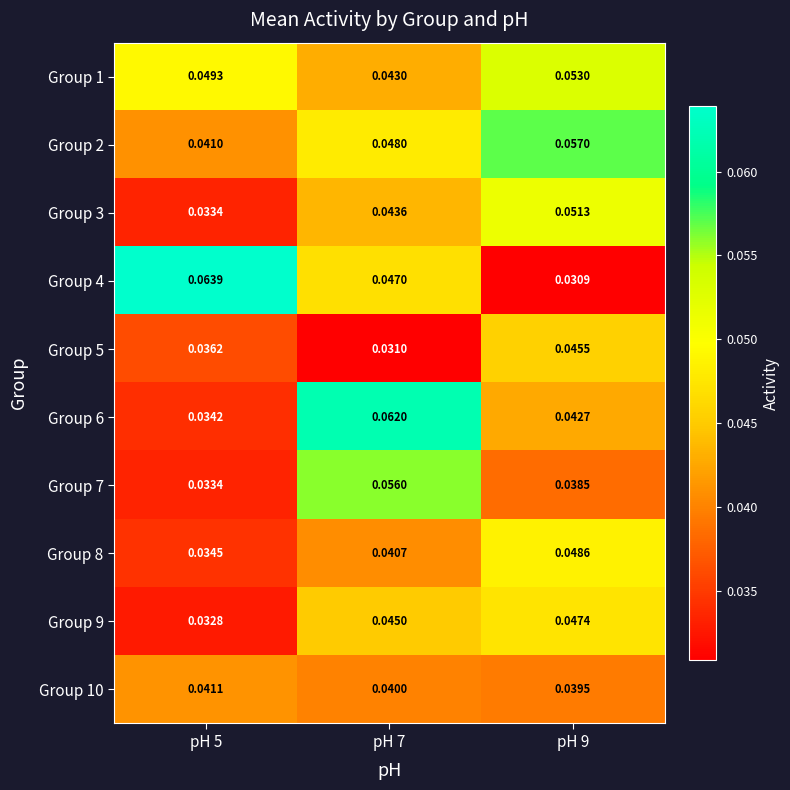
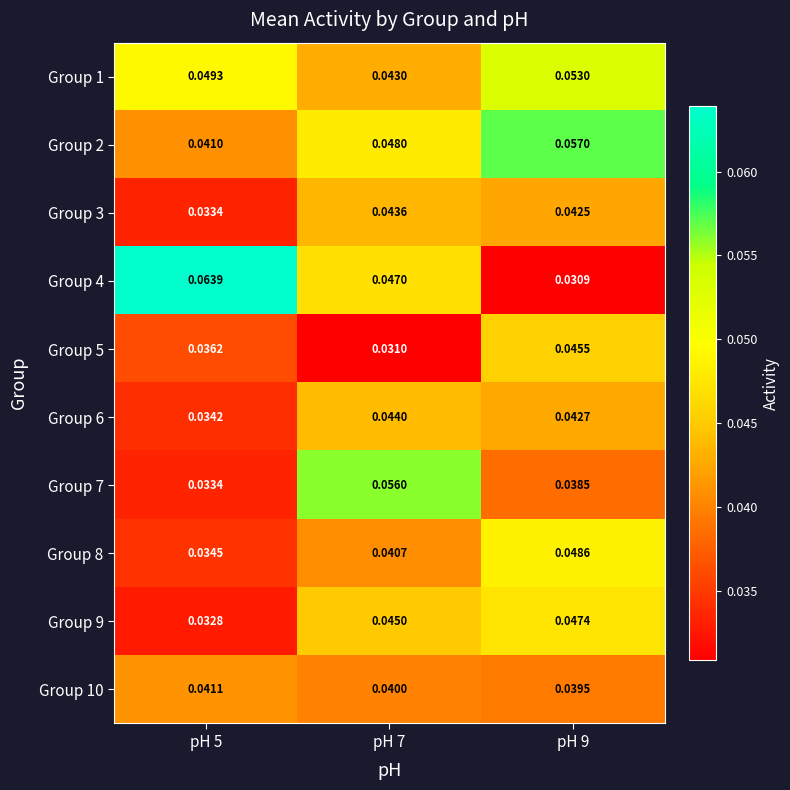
Group 3, pH 9: 0.0513 -> 0.0425
Group 6, pH 7: 0.0620 -> 0.0440
